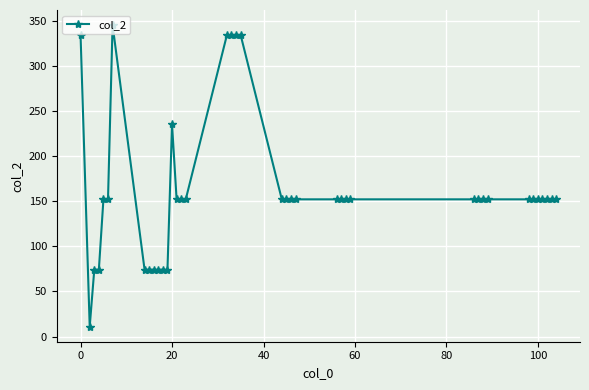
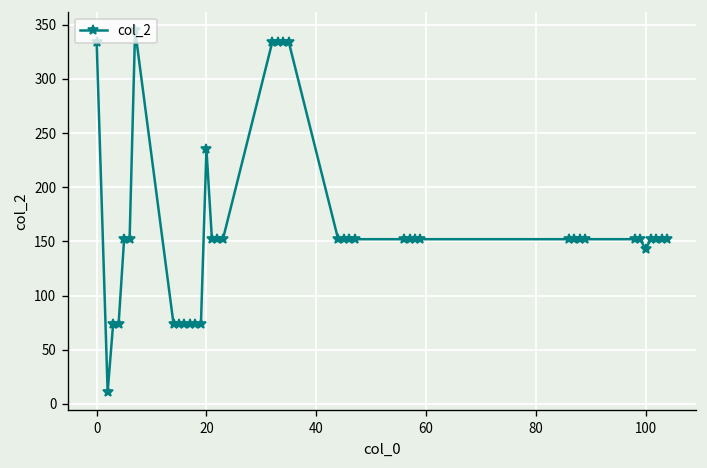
100: 150 -> 140
